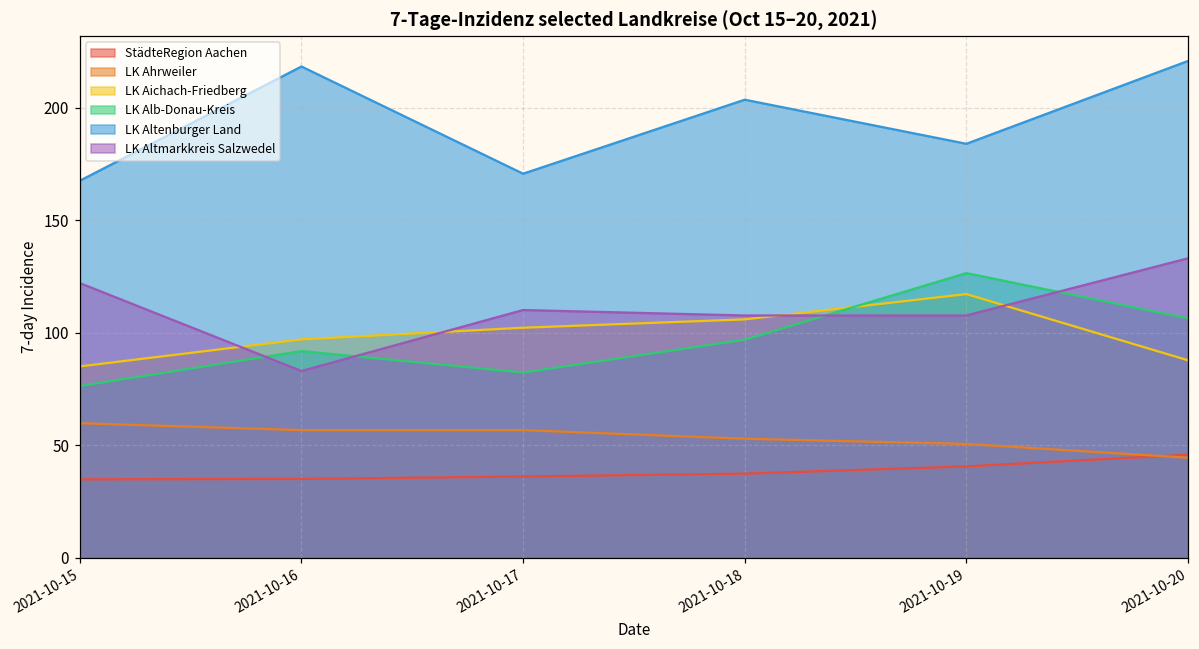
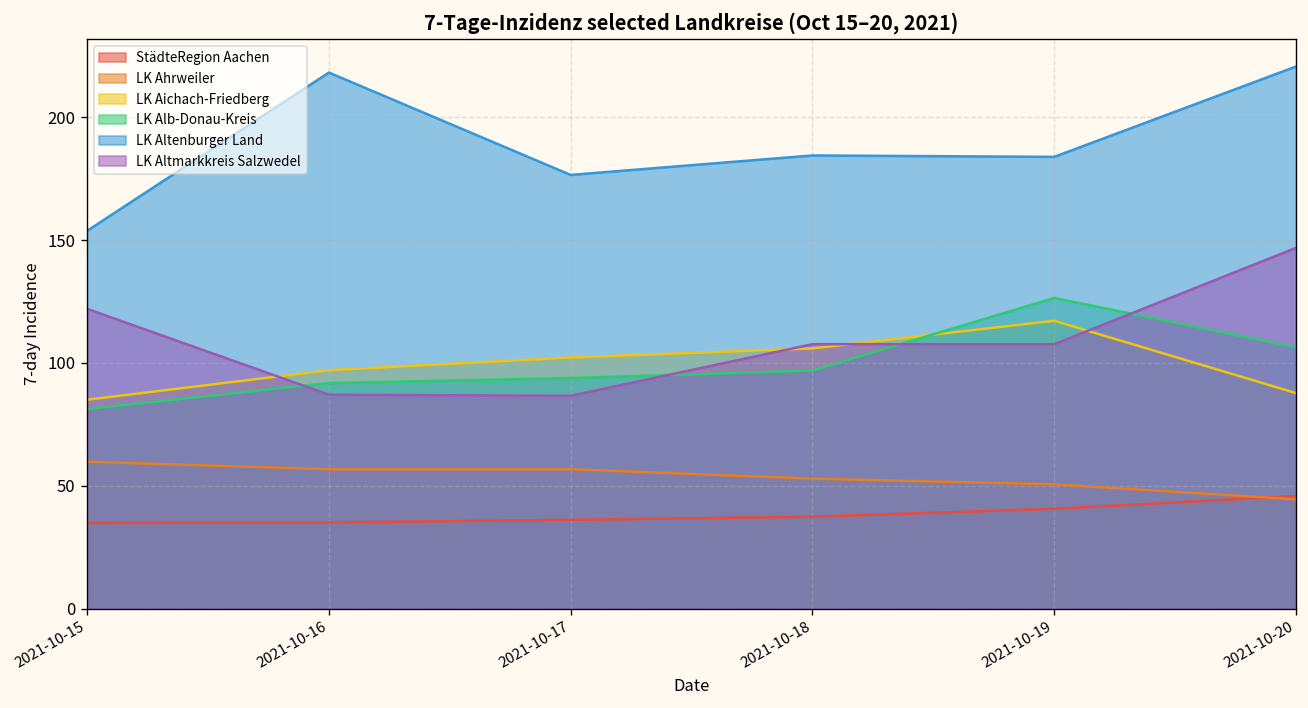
LK Alb-Donau-Kreis, 2021-10-15: 76 -> 81
LK Altenburger Land, 2021-10-15: 168 -> 154
LK Altmarkkreis Salzwedel, 2021-10-16: 83 -> 87
LK Alb-Donau-Kreis, 2021-10-17: 82 -> 94
LK Altenburger Land, 2021-10-17: 171 -> 177
LK Altmarkkreis Salzwedel, 2021-10-17: 110 -> 87
LK Altenburger Land, 2021-10-18: 203 -> 184
LK Altmarkkreis Salzwedel, 2021-10-20: 133 -> 147
